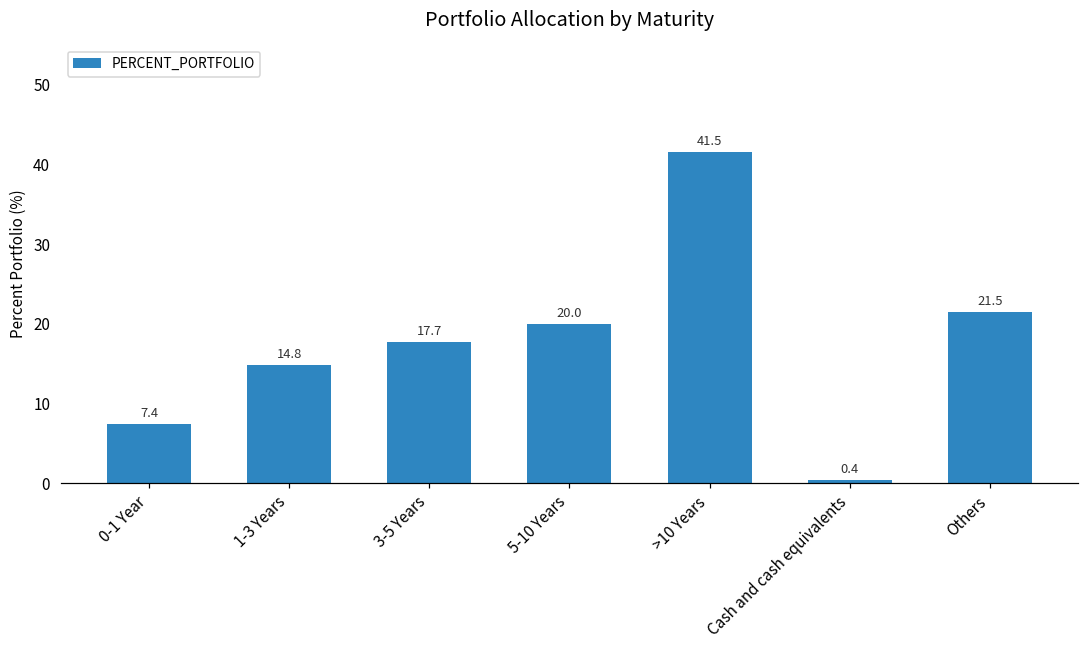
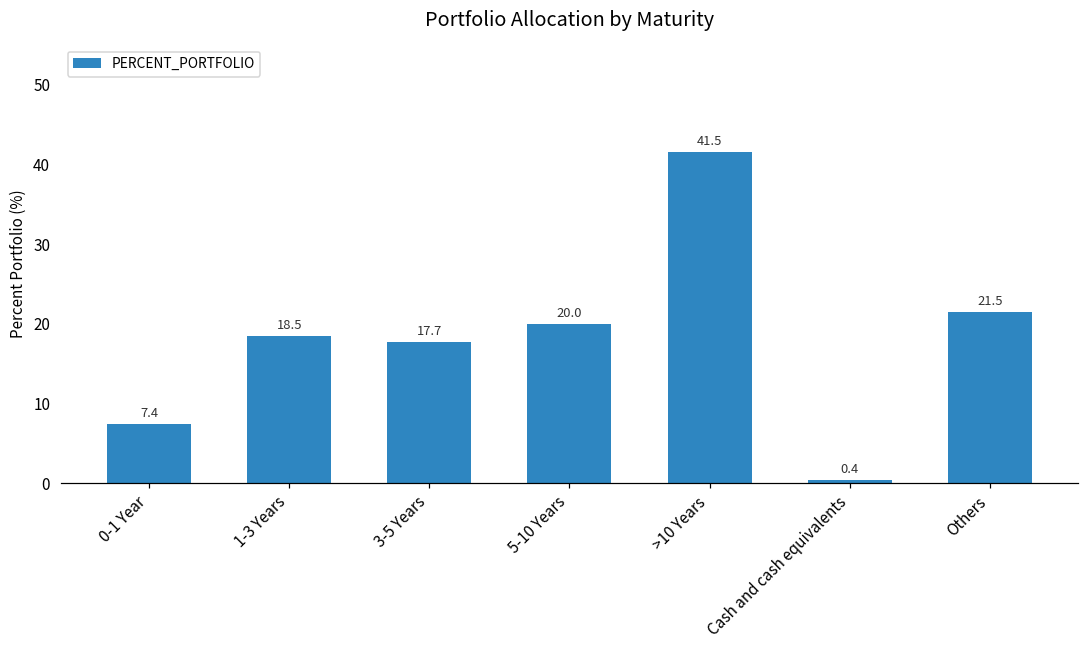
1-3 Years: 14.8 -> 18.5
